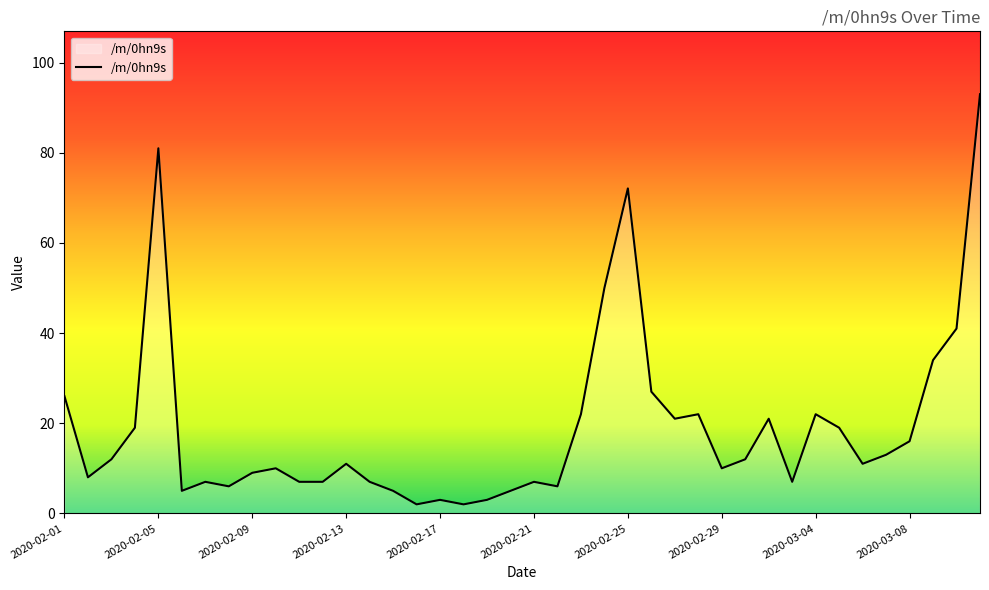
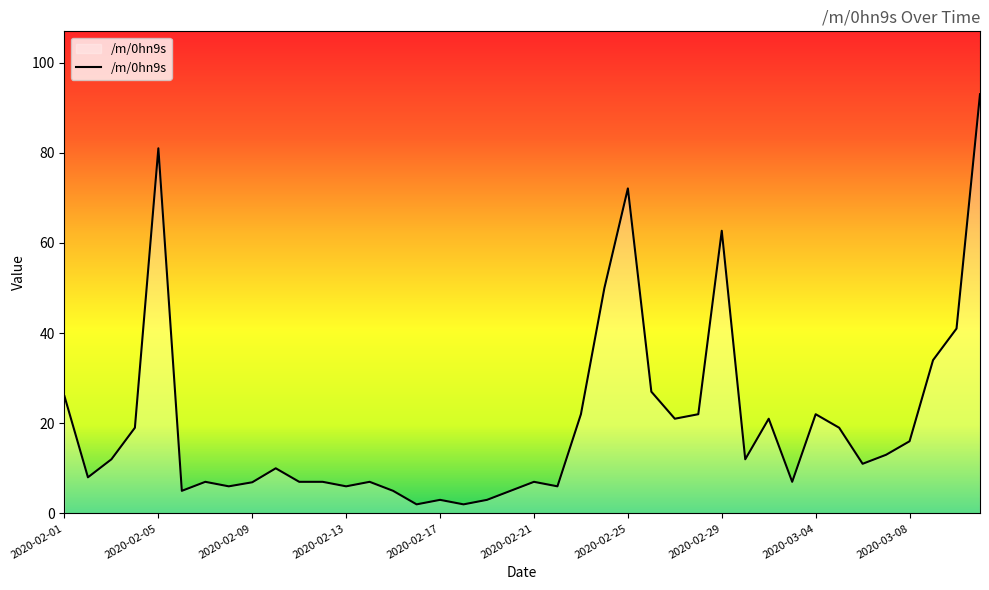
2020-02-09: 9 -> 7
2020-02-13: 11 -> 6
2020-02-29: 10 -> 63
